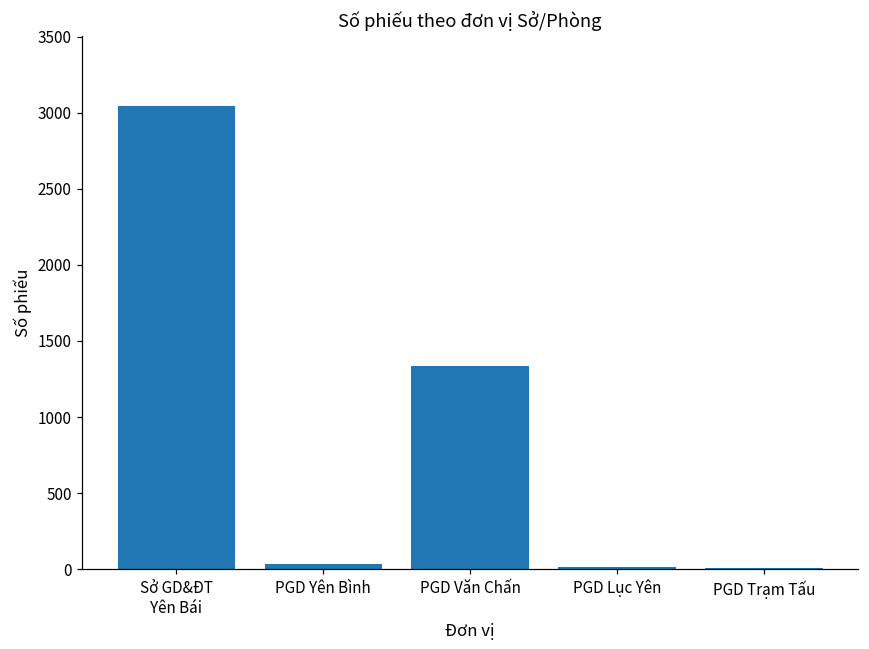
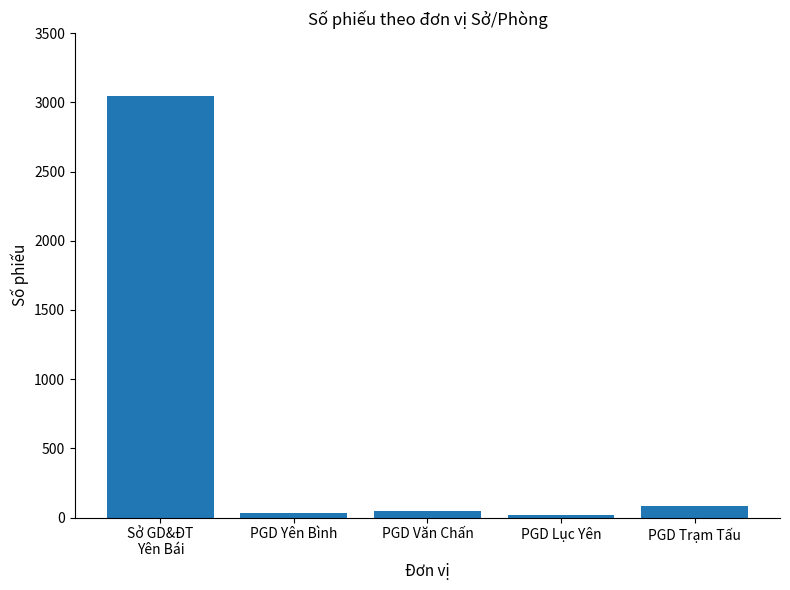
PGD Văn Chấn: 1340 -> 50
PGD Trạm Tấu: 10 -> 80
